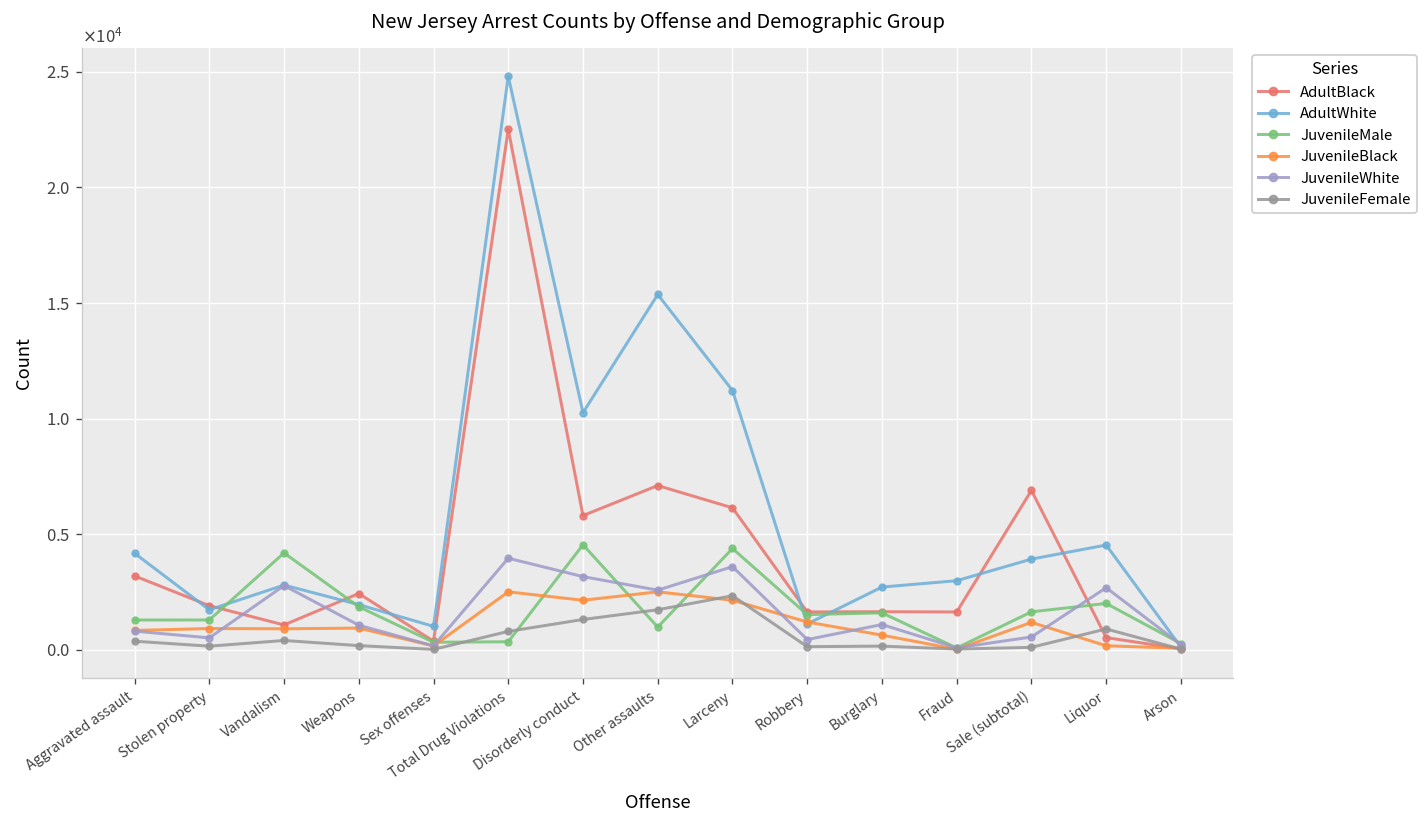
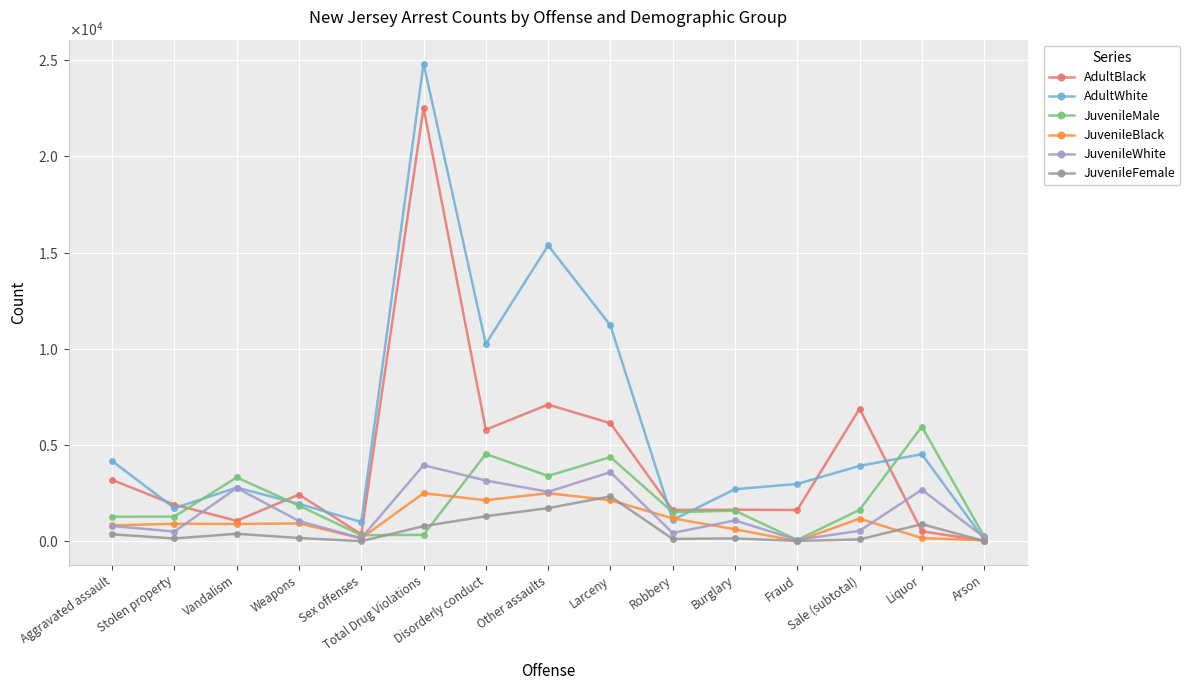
JuvenileMale, Vandalism: 4200 -> 3300
JuvenileMale, Other assaults: 1000 -> 3400
JuvenileMale, Liquor: 2000 -> 6000
